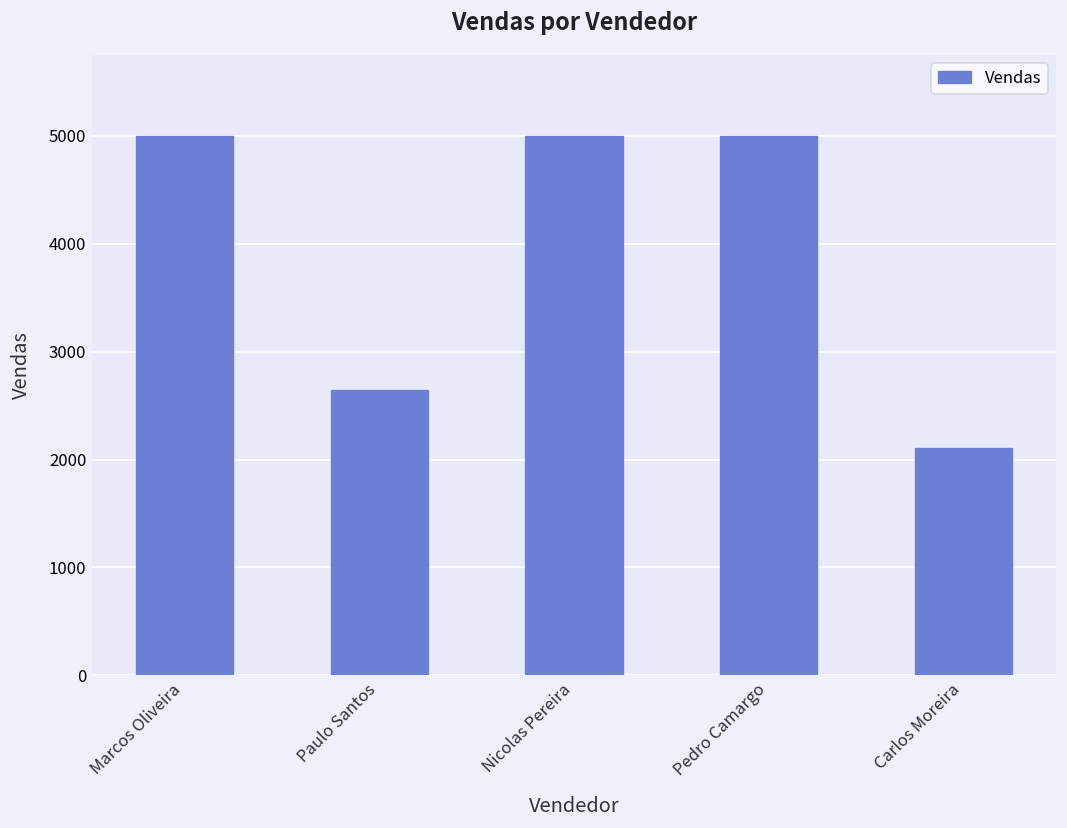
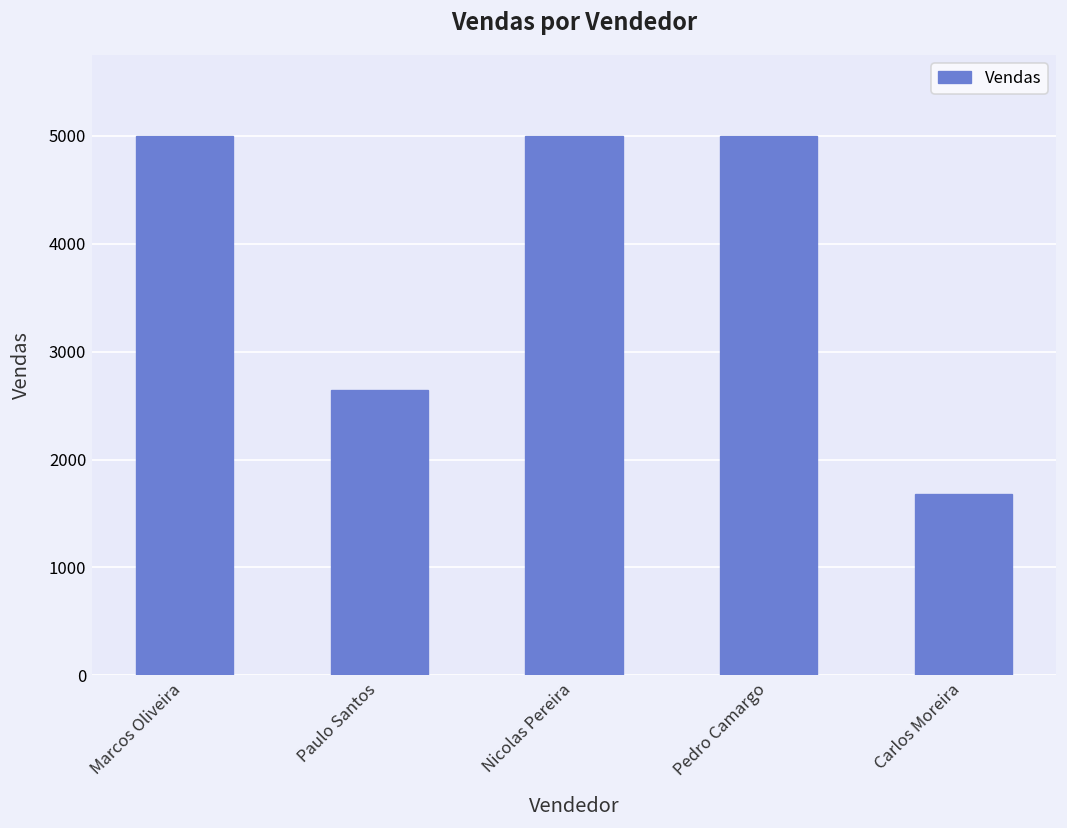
Carlos Moreira: 2100 -> 1700
